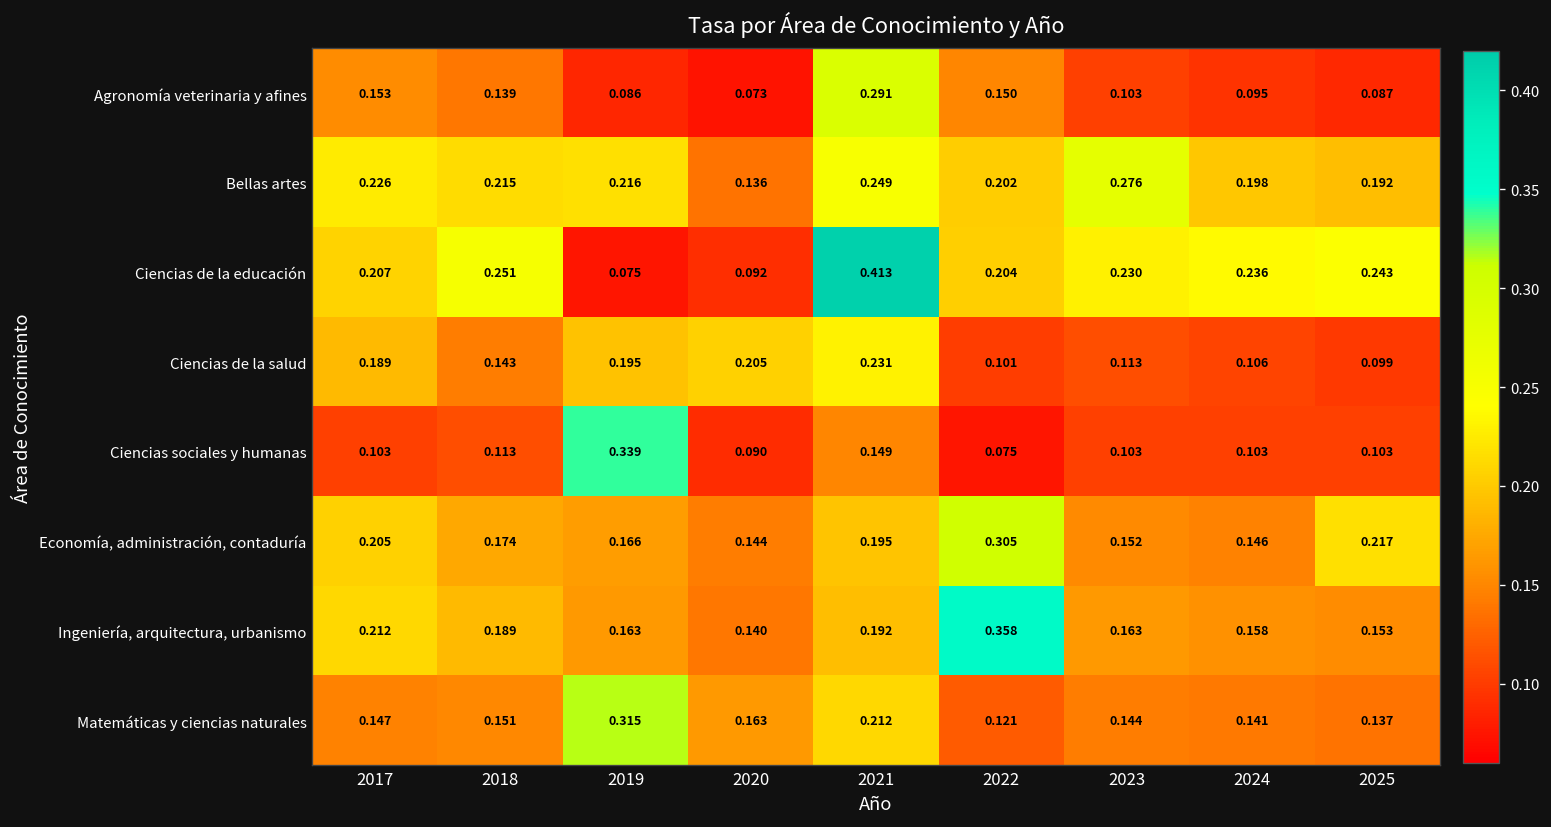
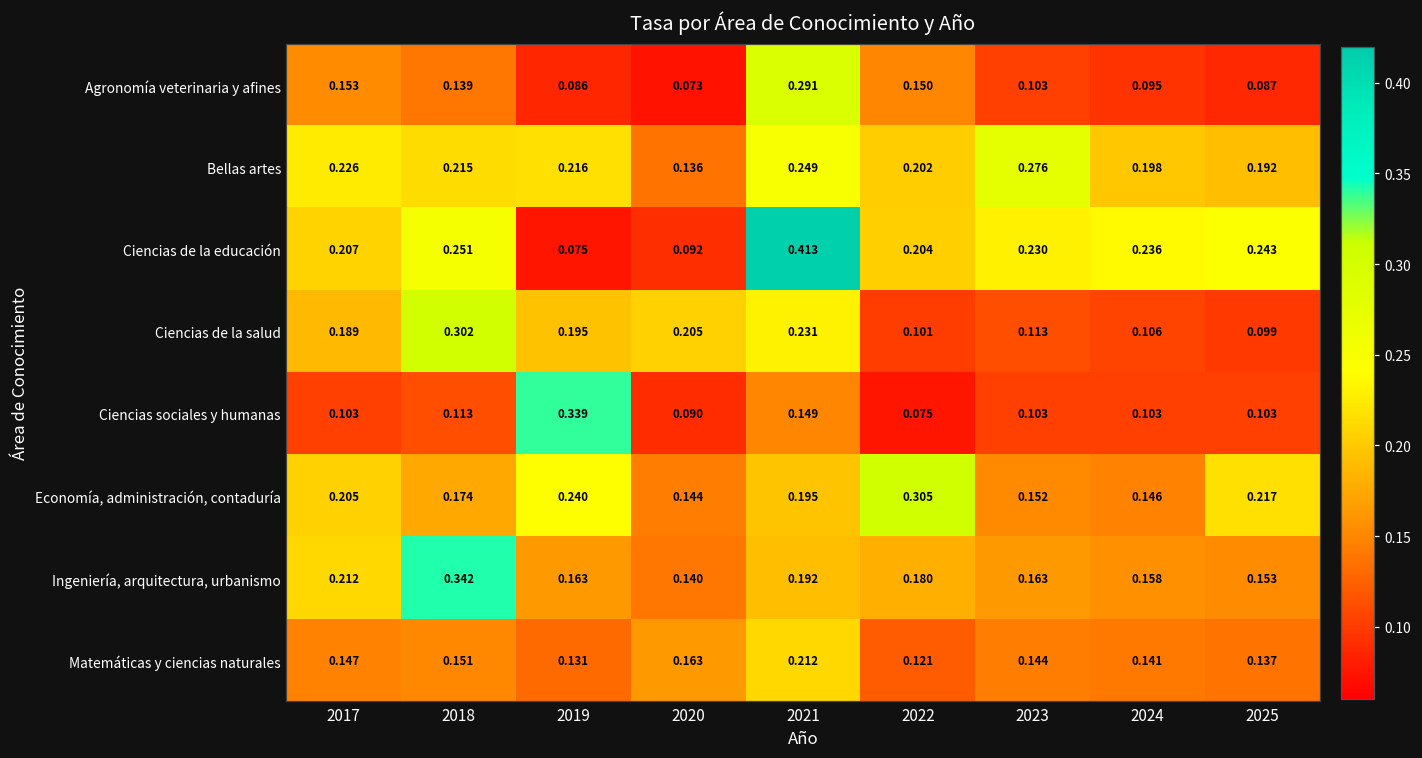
Ciencias de la salud, 2018: 0.143 -> 0.302
Economía, administración, contaduría, 2019: 0.166 -> 0.240
Ingeniería, arquitectura, urbanismo, 2018: 0.189 -> 0.342
Ingeniería, arquitectura, urbanismo, 2022: 0.358 -> 0.180
Matemáticas y ciencias naturales, 2019: 0.315 -> 0.131
